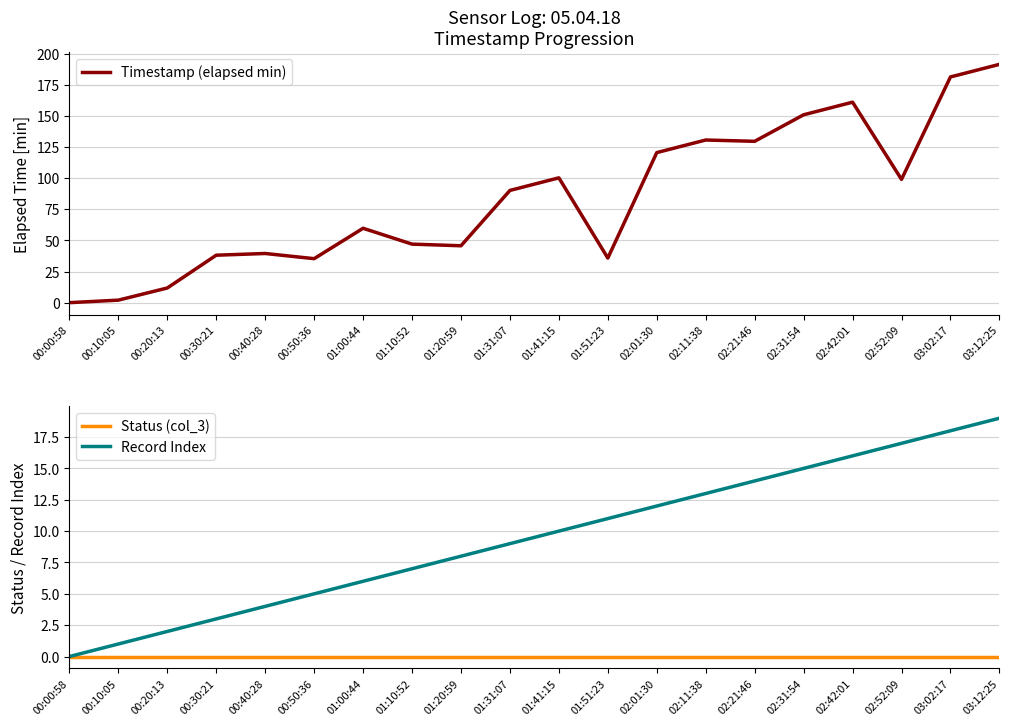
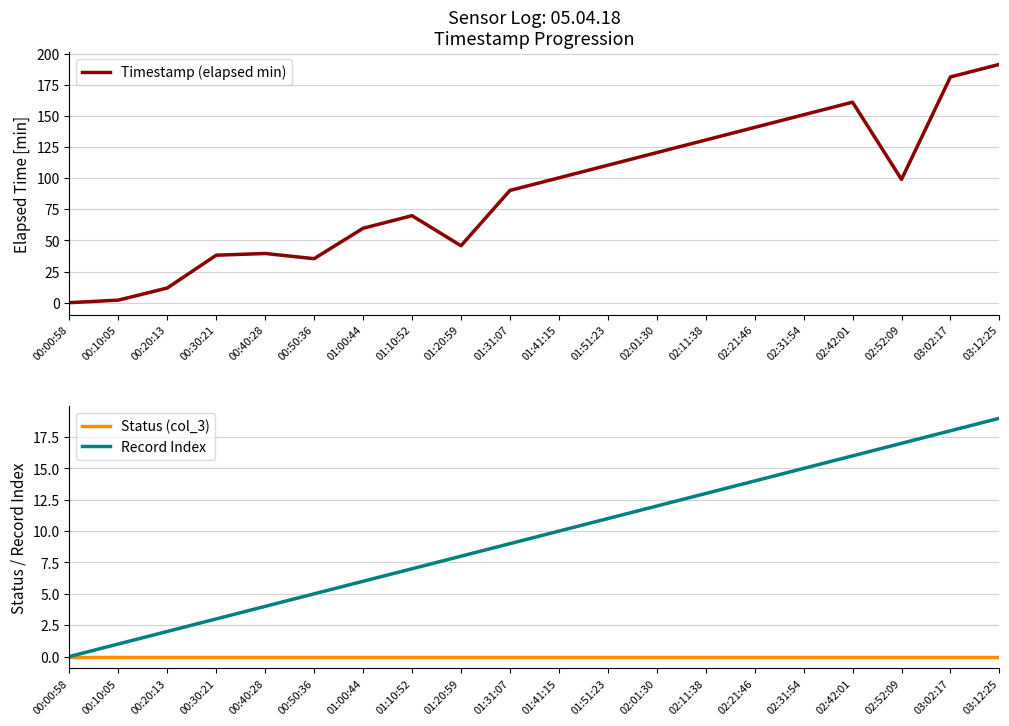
Sensor Log: 05.04.18 Timestamp Progression, 01:10:52: 47 -> 70
Sensor Log: 05.04.18 Timestamp Progression, 01:51:23: 36 -> 110
Sensor Log: 05.04.18 Timestamp Progression, 02:21:46: 130 -> 141
